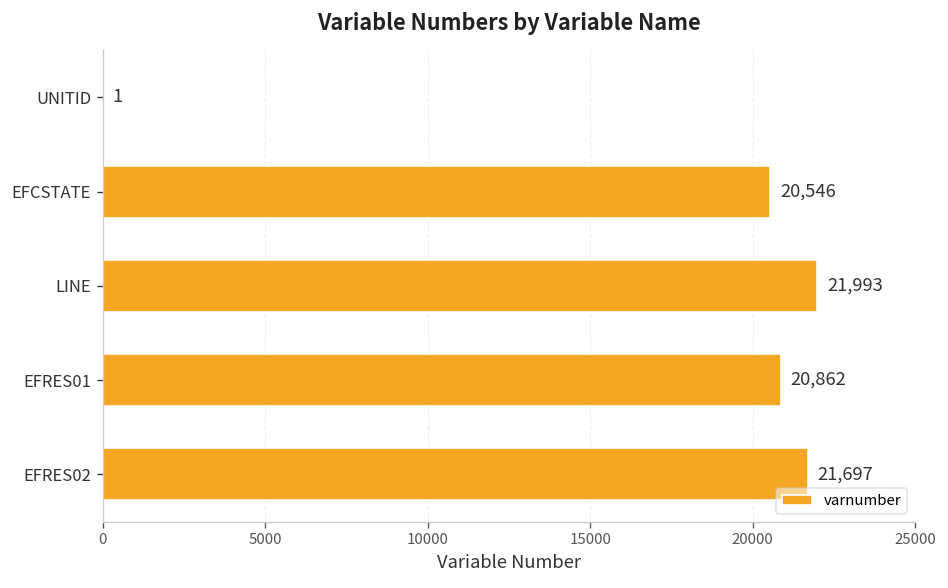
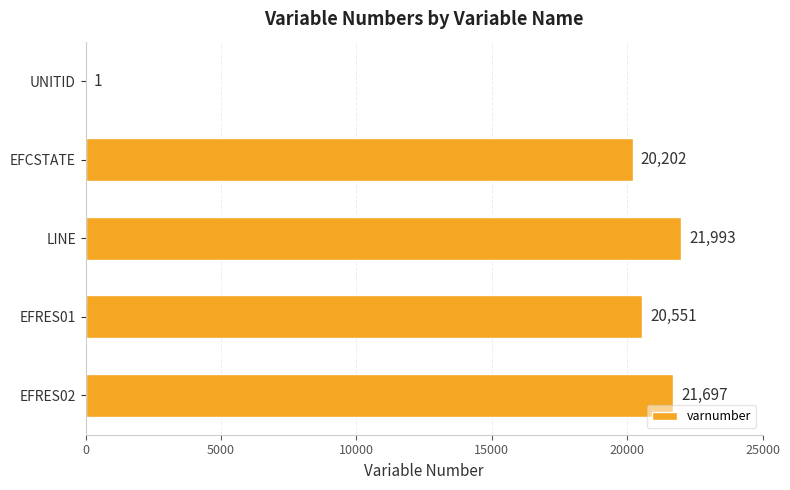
EFCSTATE: 20,546 -> 20,202
EFRES01: 20,862 -> 20,551
